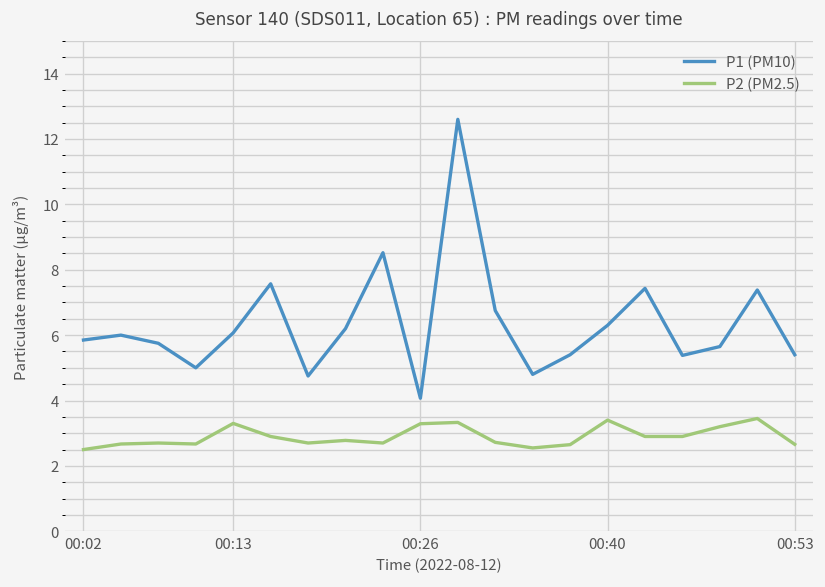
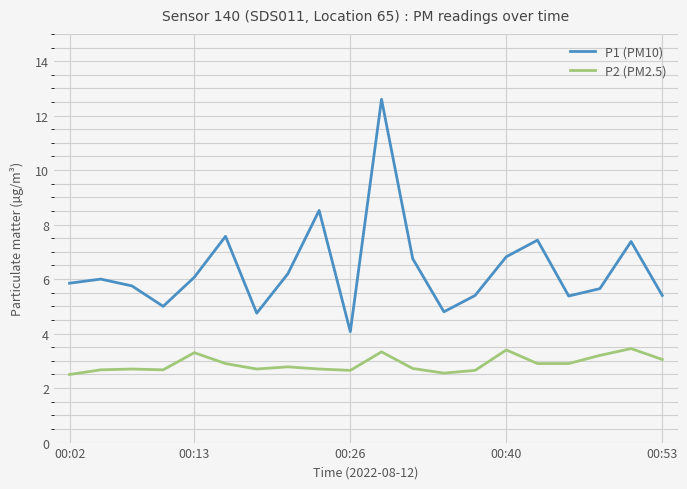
P2 (PM2.5), 00:26: 3.3 -> 2.7
P1 (PM10), 00:40: 6.3 -> 6.8
P2 (PM2.5), 00:53: 2.7 -> 3.1
